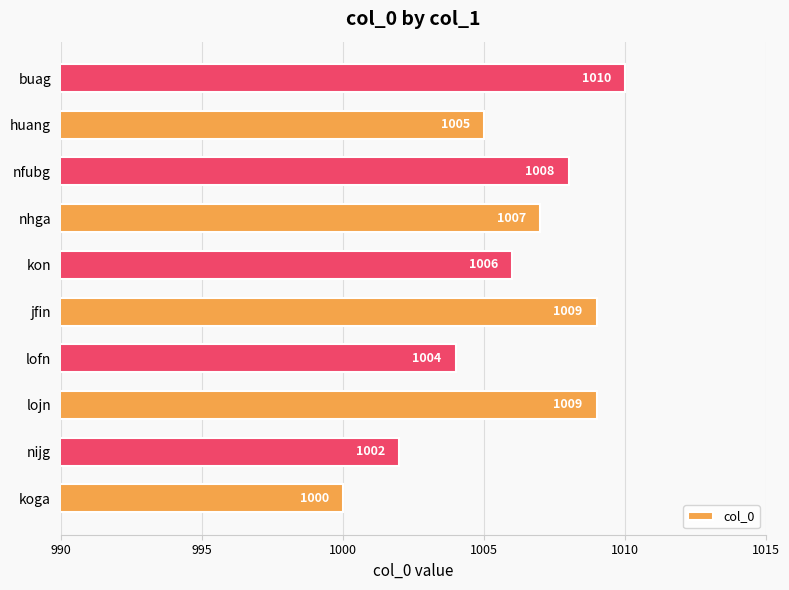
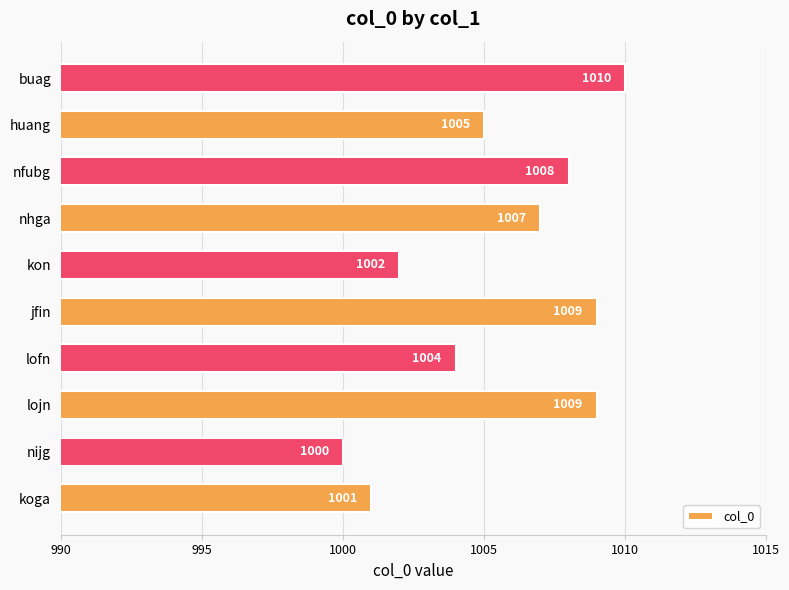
kon: 1006 -> 1002
nijg: 1002 -> 1000
koga: 1000 -> 1001
